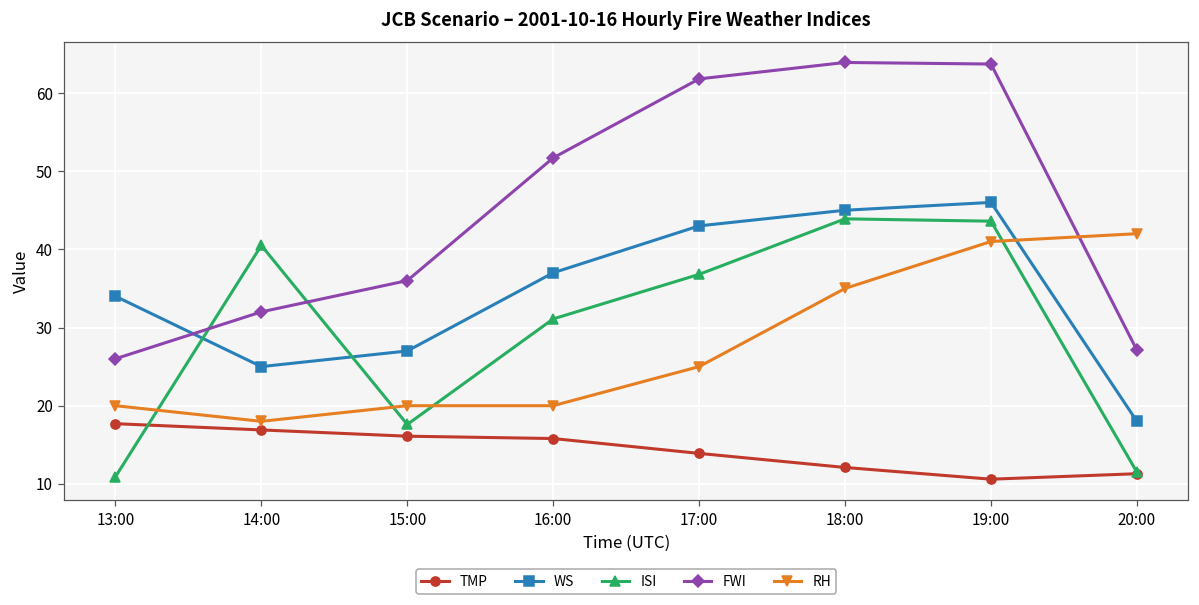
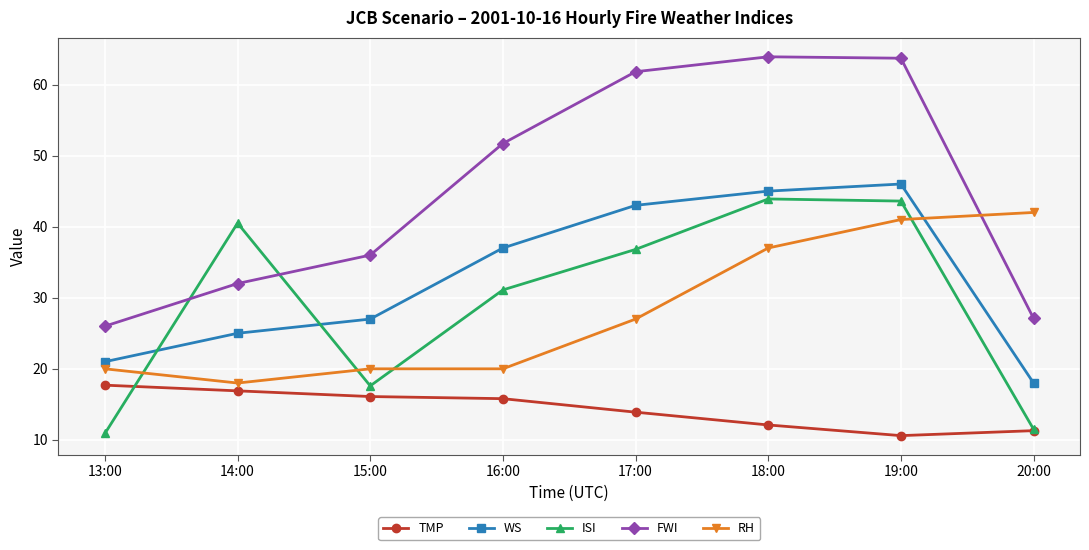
WS, 13:00: 34 -> 21
RH, 17:00: 25 -> 27
RH, 18:00: 35 -> 37
